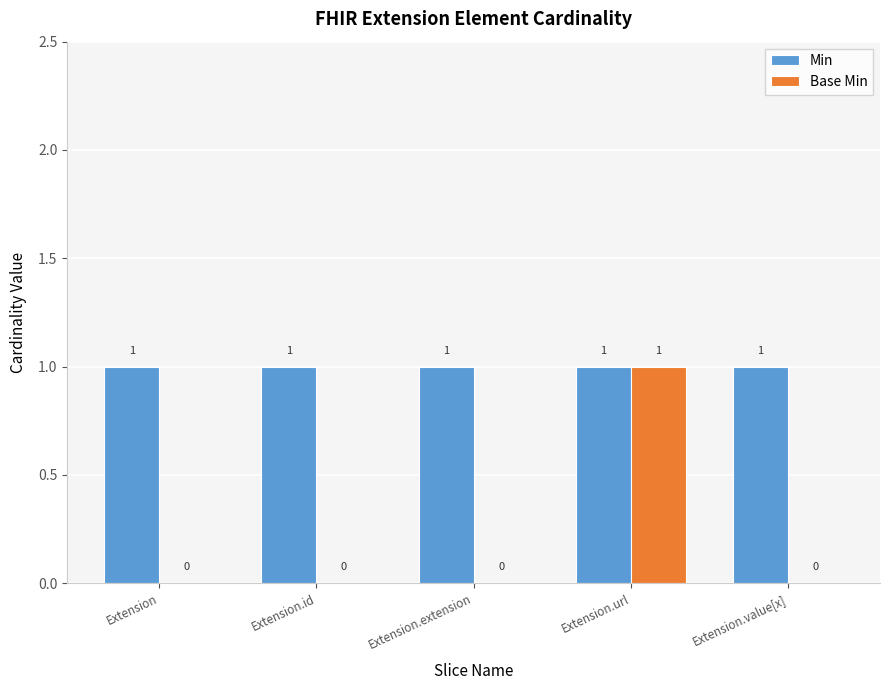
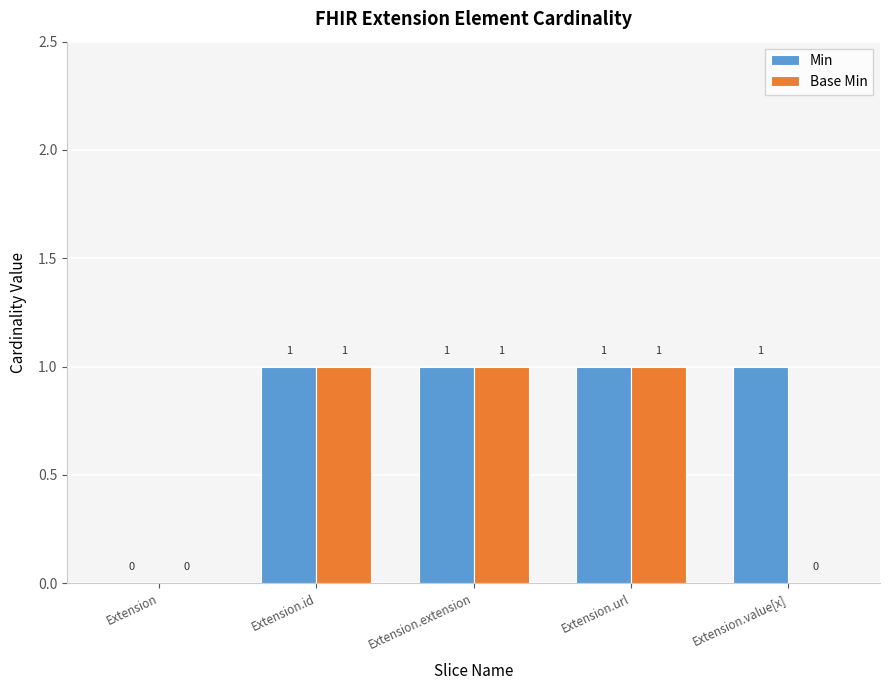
Min, Extension: 1 -> 0
Base Min, Extension.id: 0 -> 1
Base Min, Extension.extension: 0 -> 1
